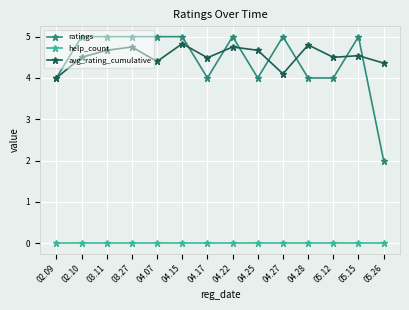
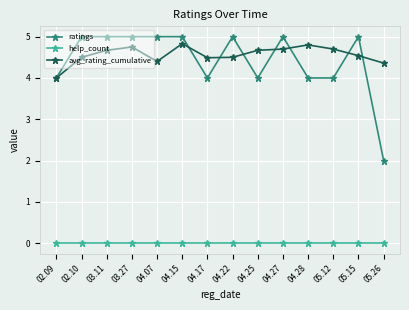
avg_rating_cumulative, 04.22: 4.8 -> 4.5
avg_rating_cumulative, 04.27: 4.1 -> 4.7
avg_rating_cumulative, 05.12: 4.5 -> 4.7
